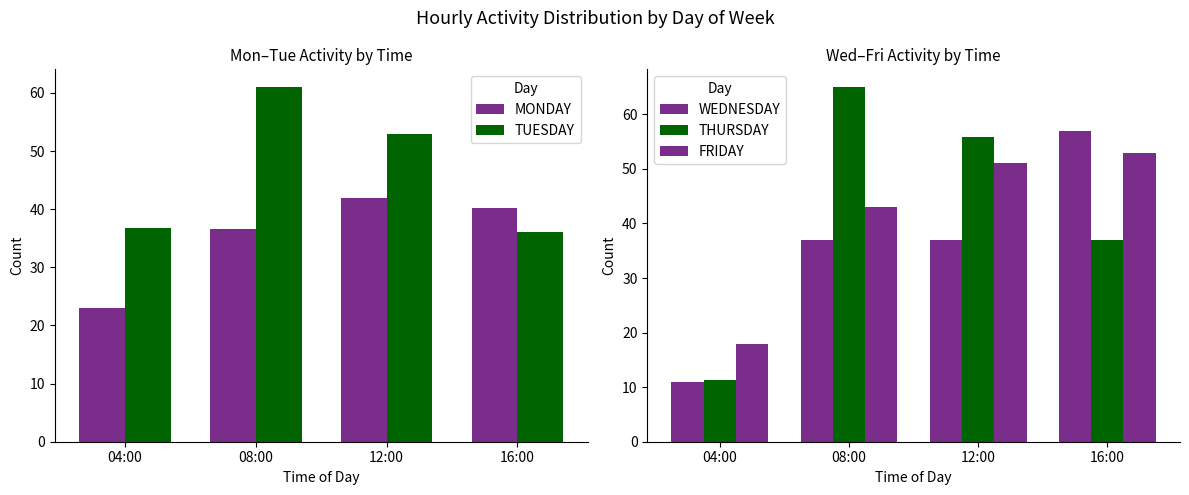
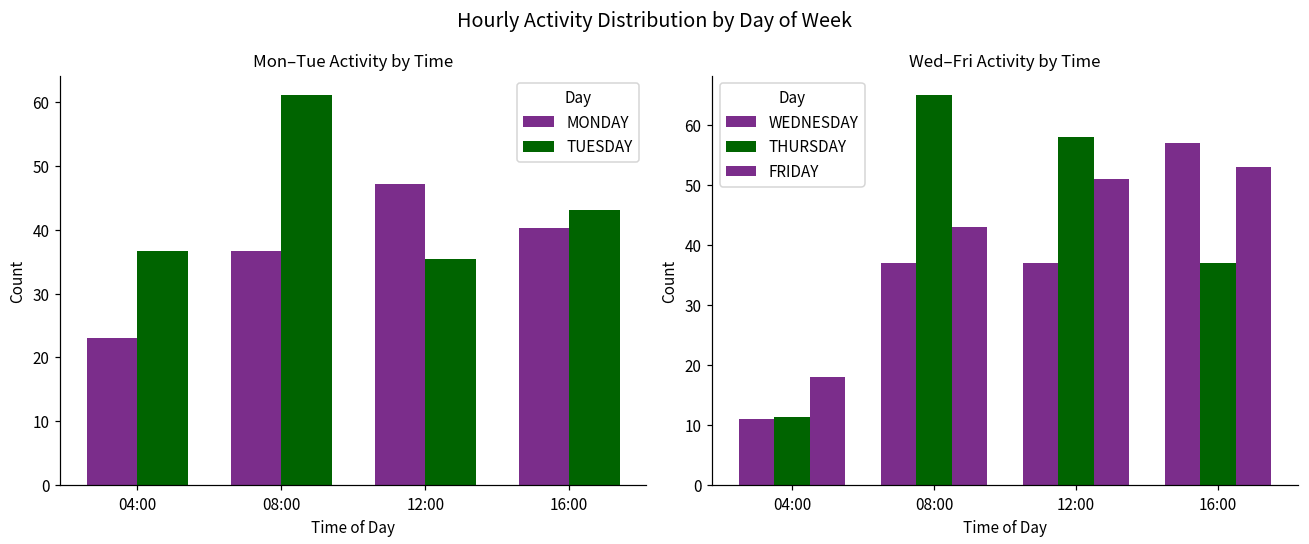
Mon–Tue Activity by Time, MONDAY, 12:00: 42 -> 47
Mon–Tue Activity by Time, TUESDAY, 12:00: 53 -> 35
Mon–Tue Activity by Time, TUESDAY, 16:00: 36 -> 43
Wed–Fri Activity by Time, THURSDAY, 12:00: 56 -> 58
